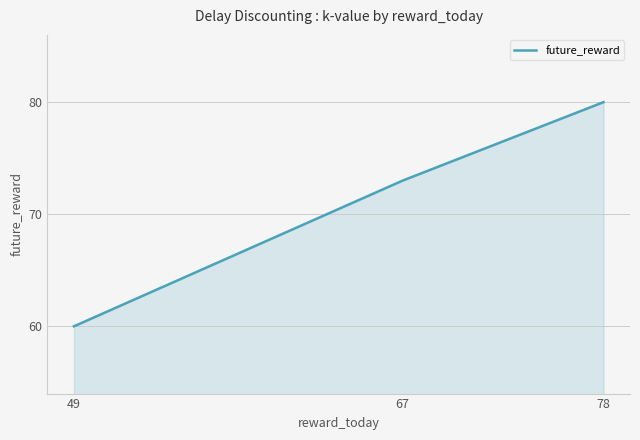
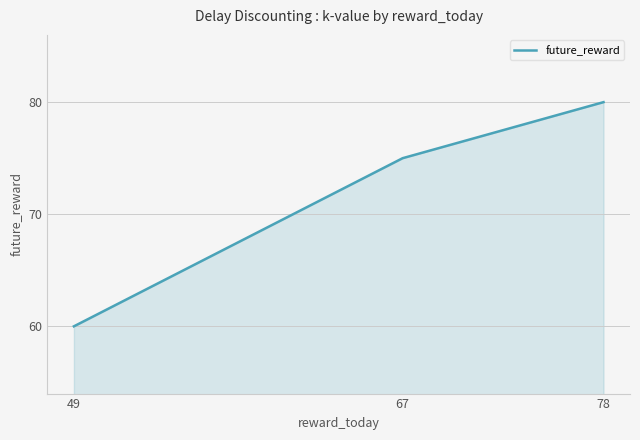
67: 73 -> 75
